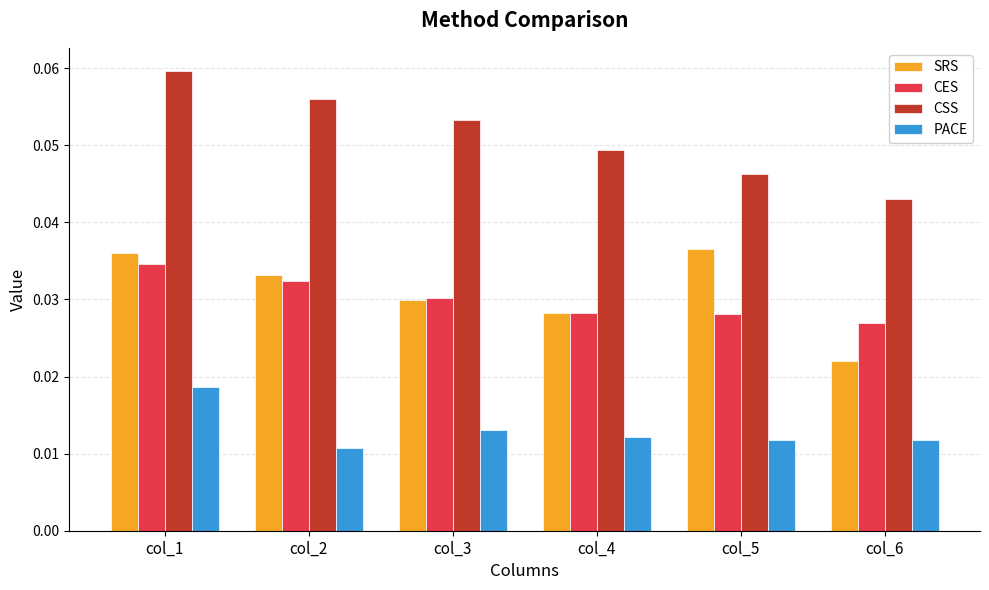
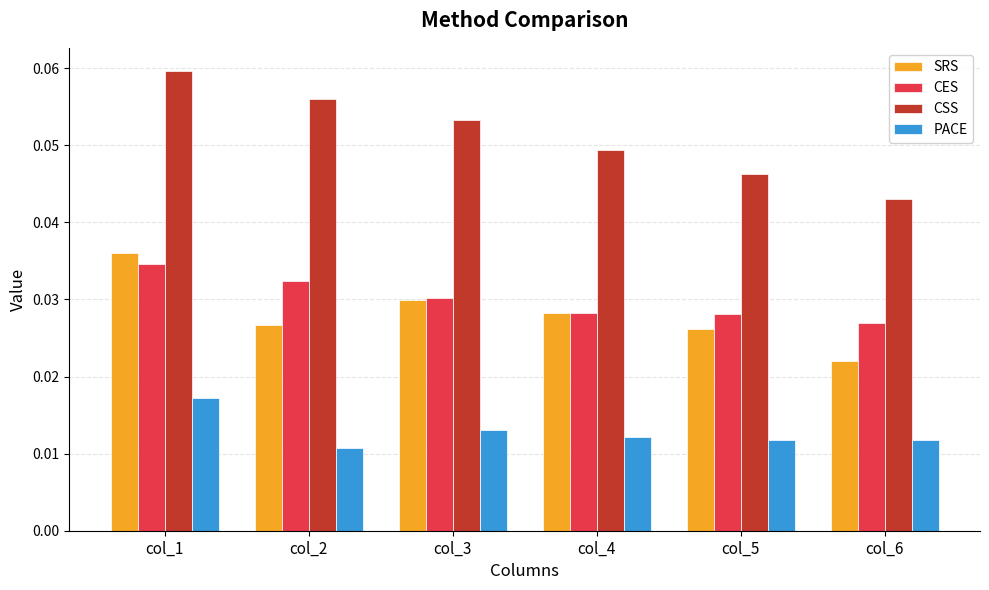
PACE, col_1: 0.019 -> 0.017
SRS, col_2: 0.033 -> 0.027
SRS, col_5: 0.037 -> 0.026
